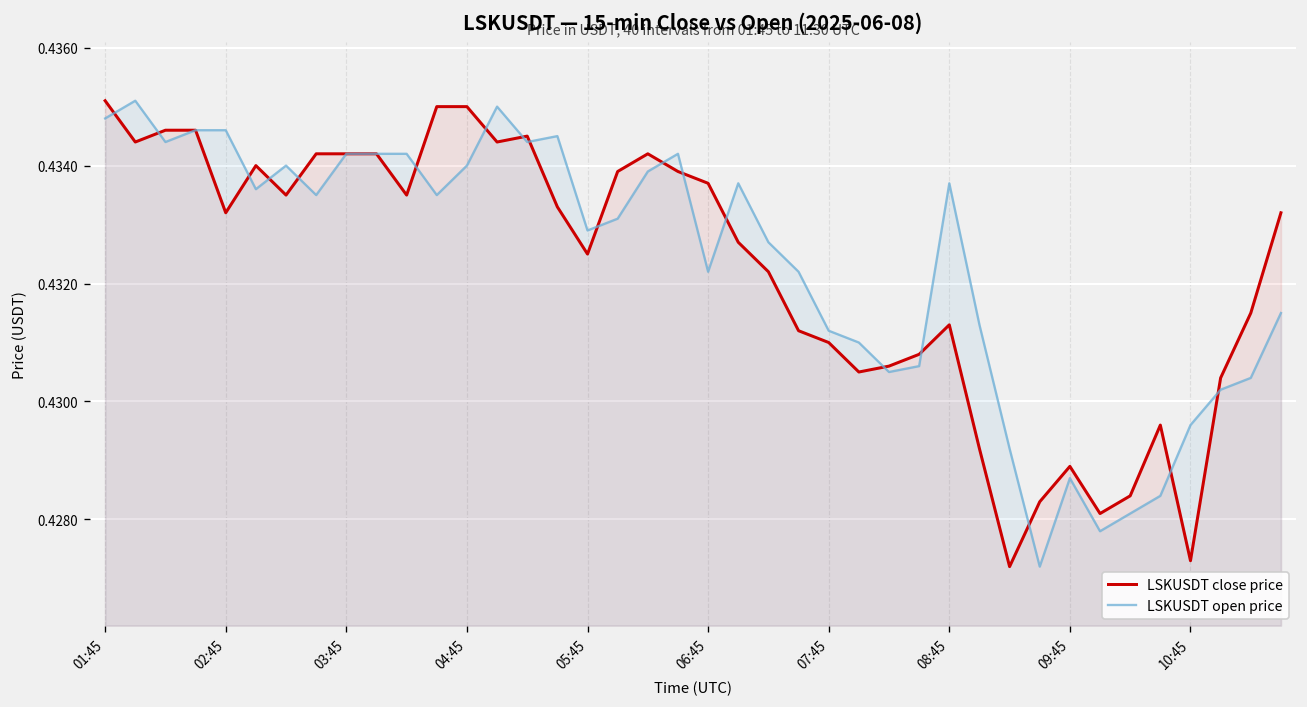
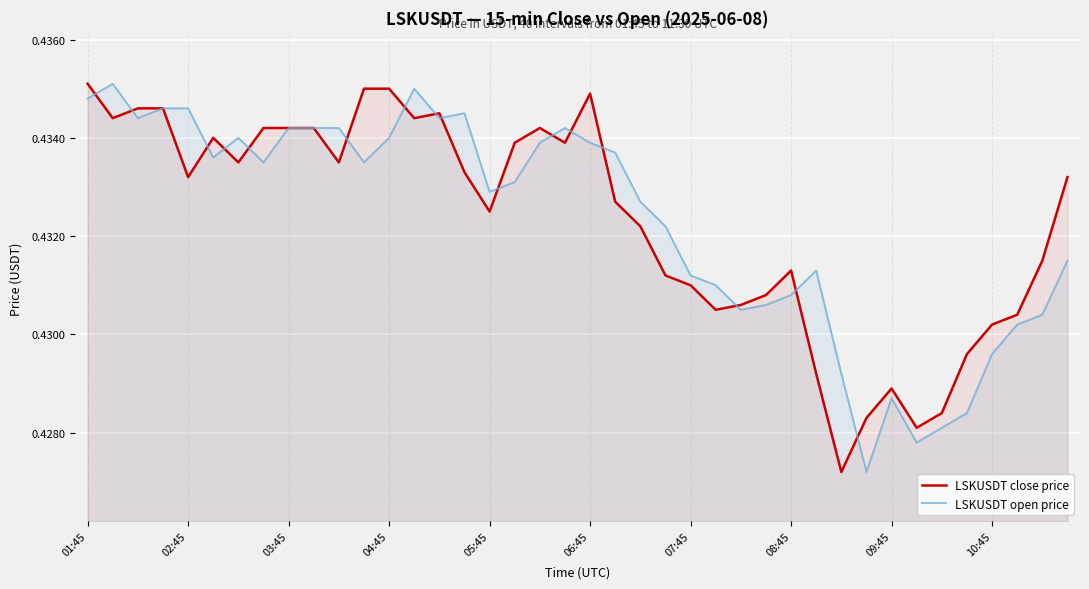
LSKUSDT close price, 06:45: 0.4337 -> 0.4349
LSKUSDT open price, 06:45: 0.4322 -> 0.4339
LSKUSDT open price, 08:45: 0.4337 -> 0.4308
LSKUSDT close price, 10:45: 0.4273 -> 0.4302
